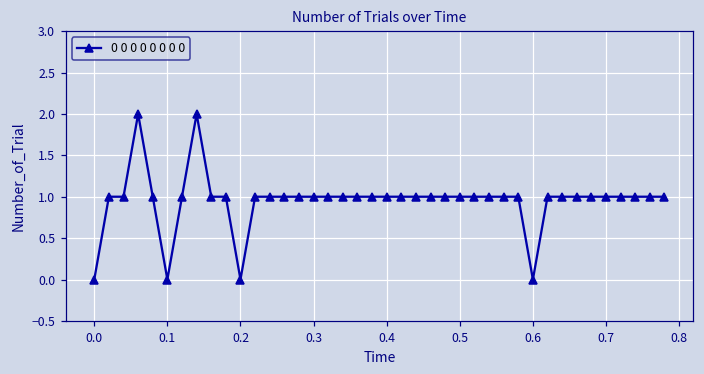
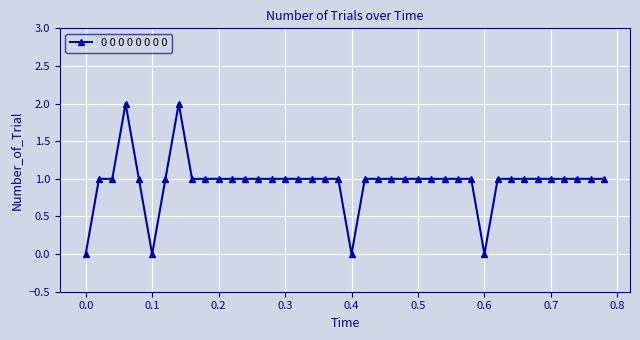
0.2: 0 -> 1
0.4: 1 -> 0
